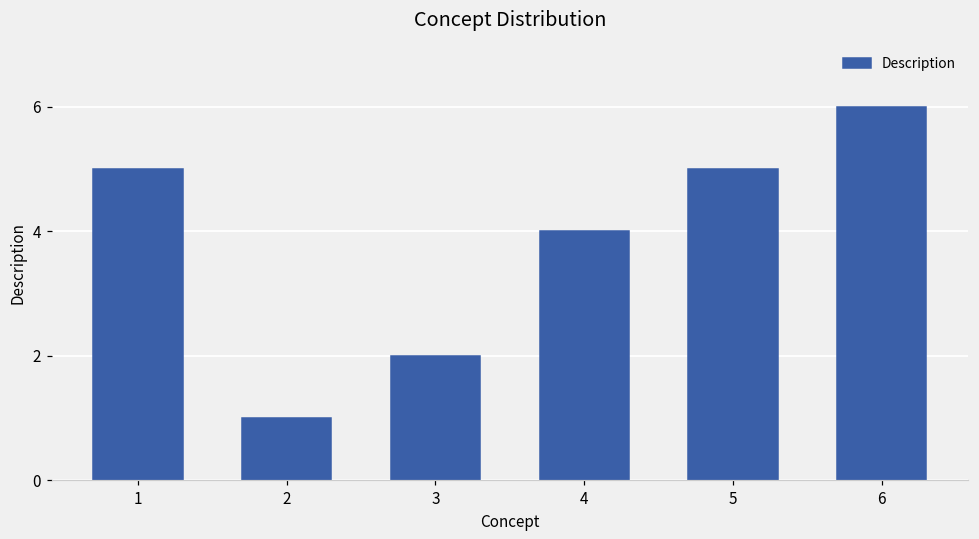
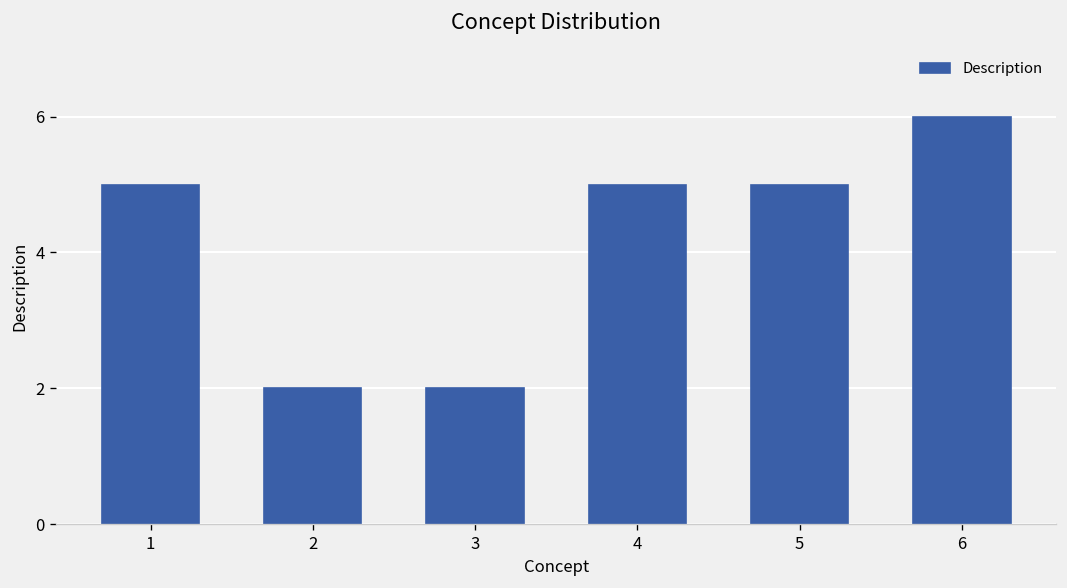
2: 1 -> 2
4: 4 -> 5
